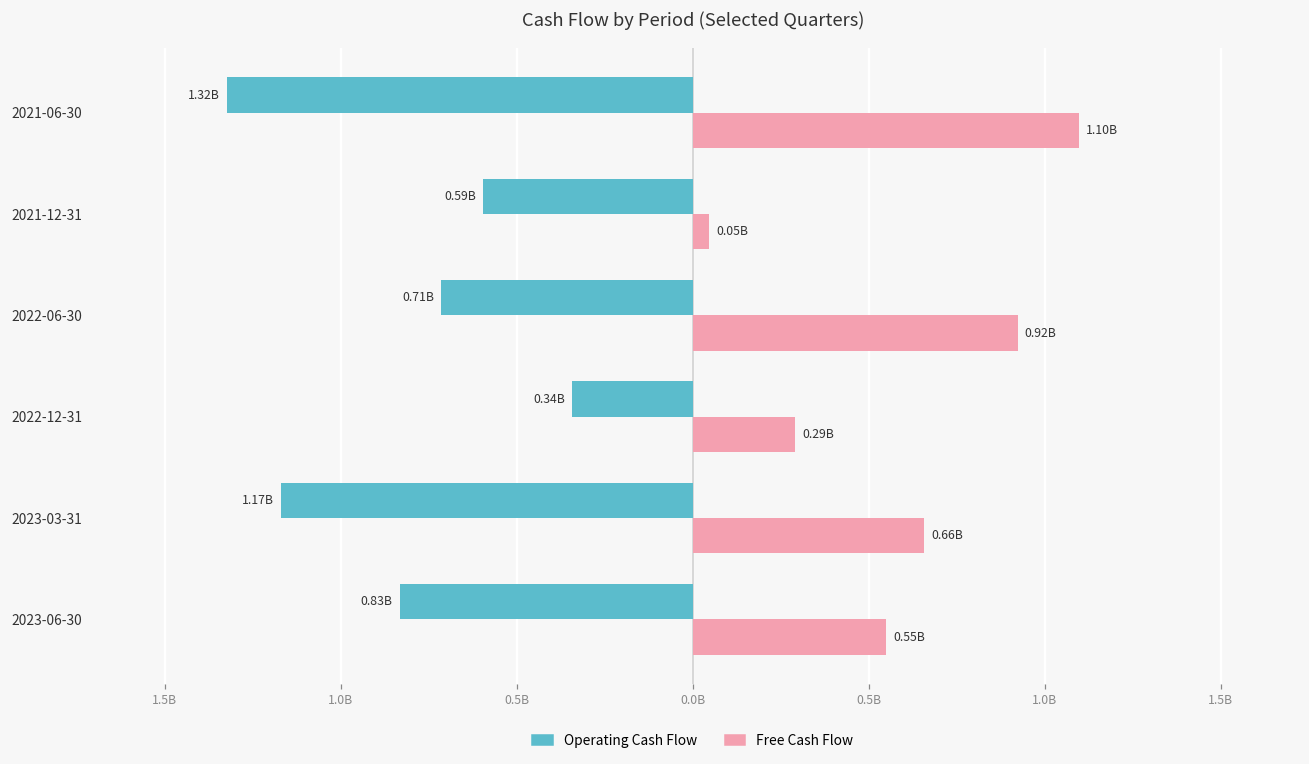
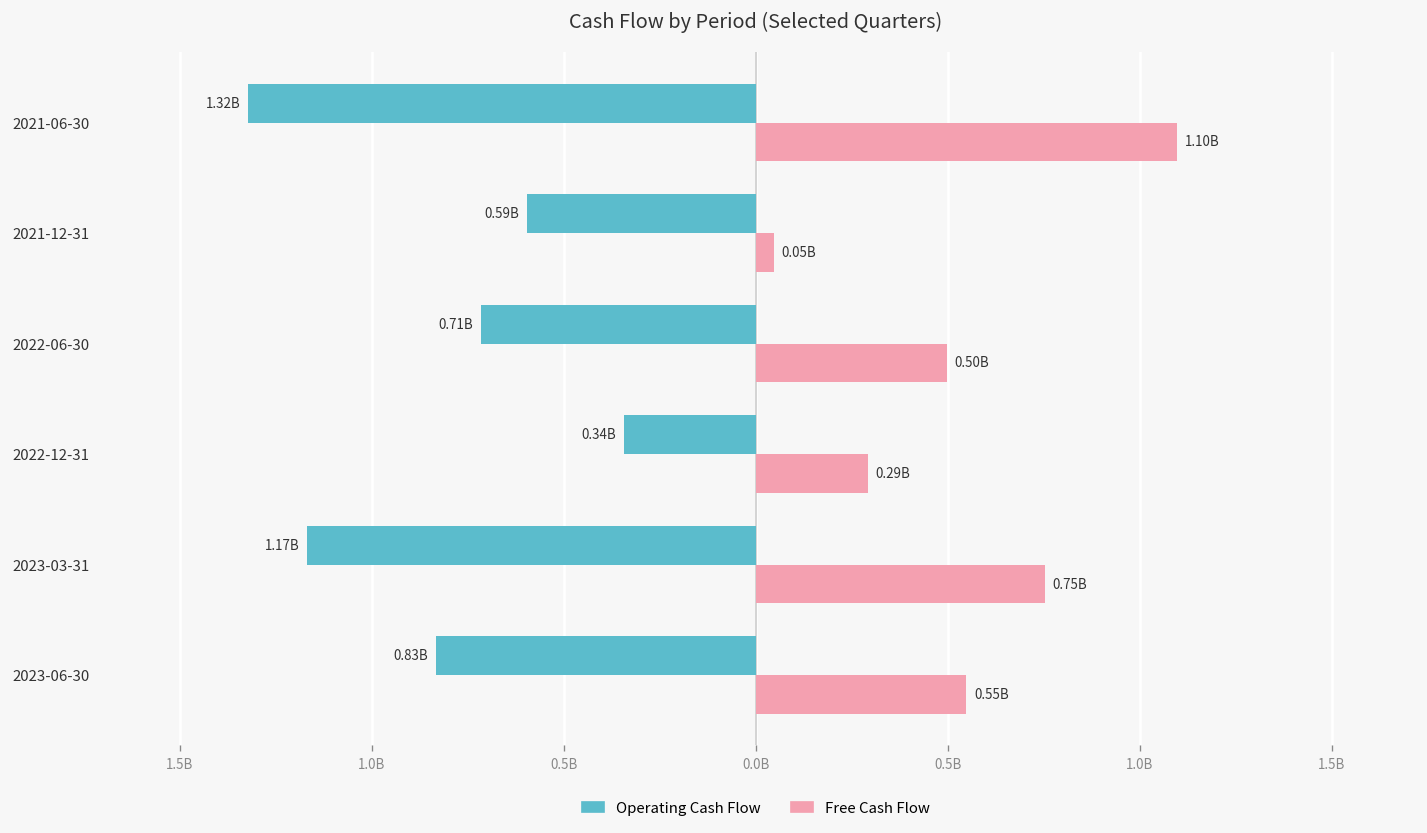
Free Cash Flow, 2022-06-30: 0.92B -> 0.50B
Free Cash Flow, 2023-03-31: 0.66B -> 0.75B
